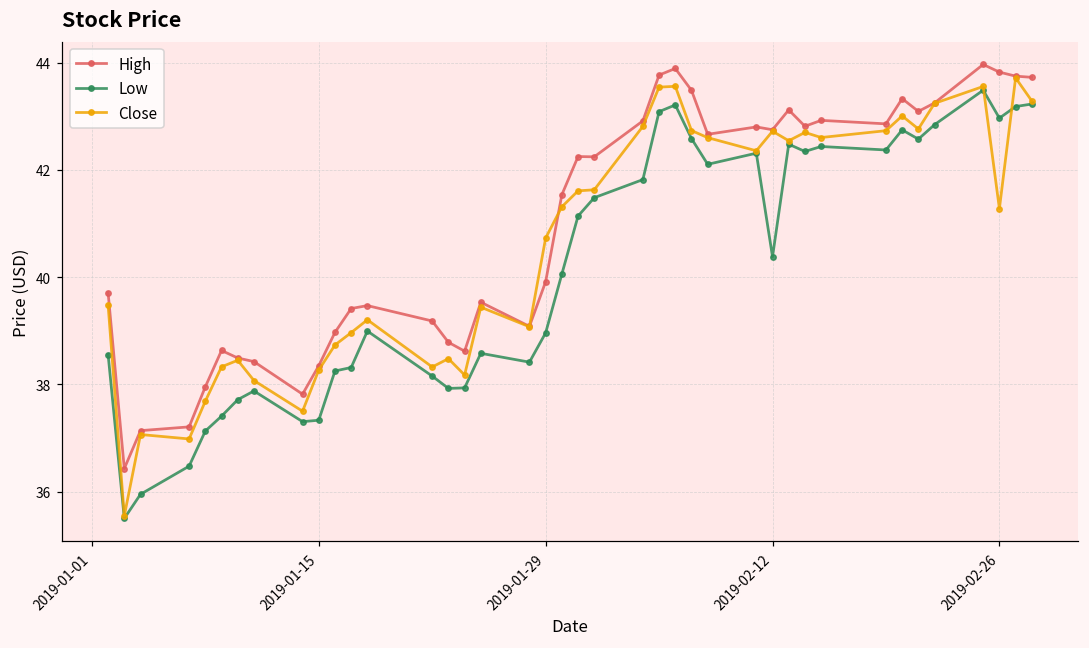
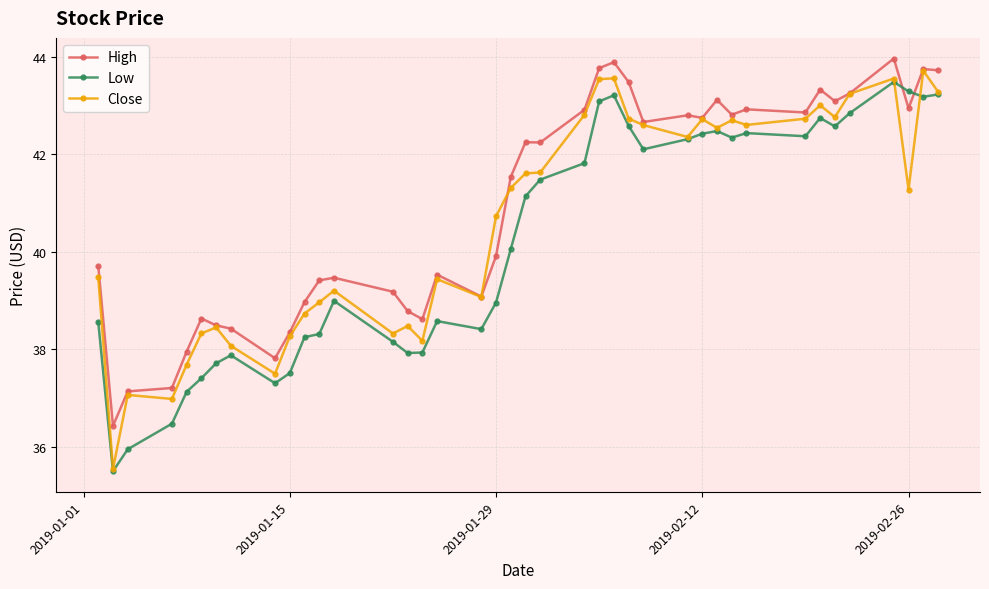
Low, 2019-01-15: 37.3 -> 37.5
Low, 2019-02-12: 40.4 -> 42.4
High, 2019-02-26: 43.8 -> 42.9
Low, 2019-02-26: 43.0 -> 43.3
